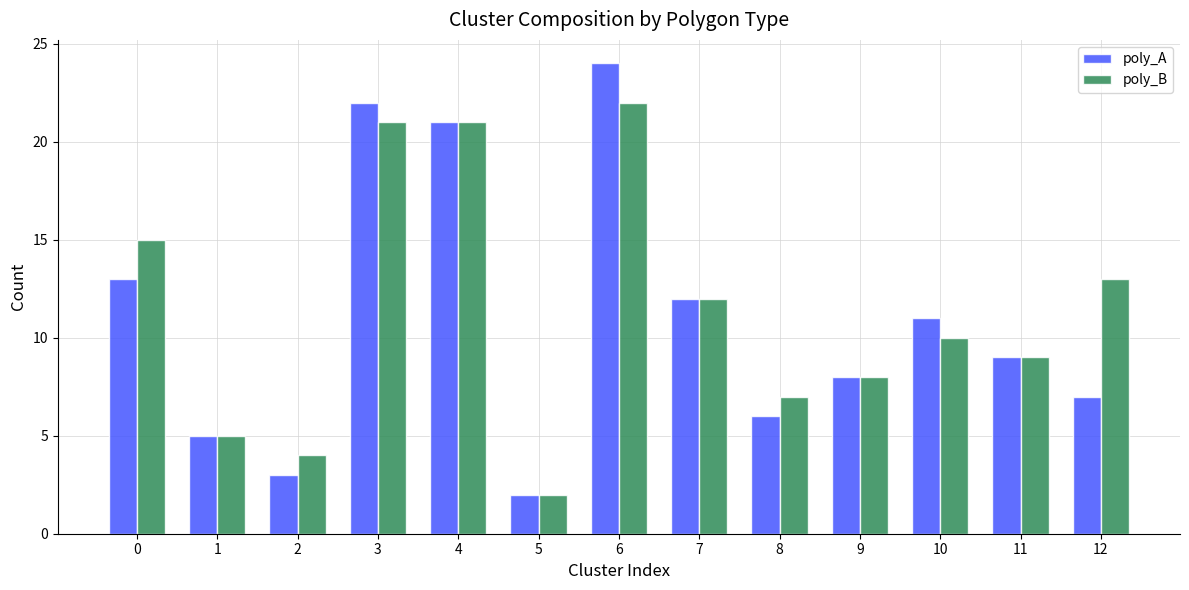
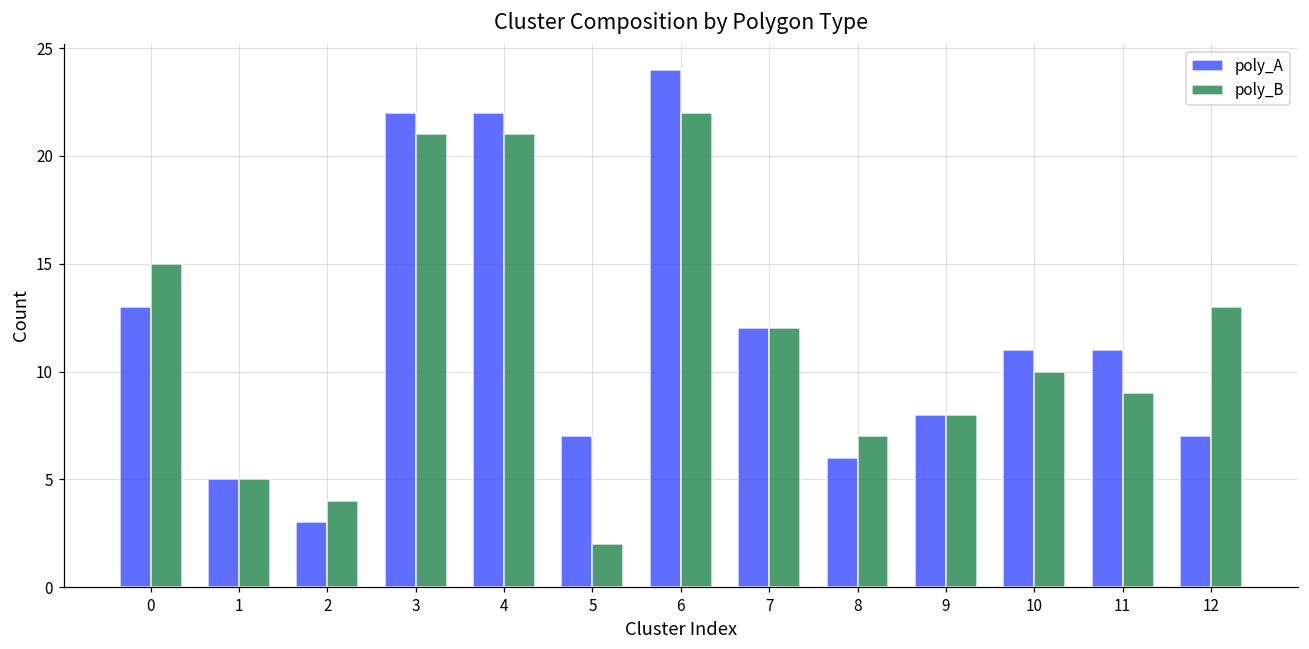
poly_A, 4: 21 -> 22
poly_A, 5: 2 -> 7
poly_A, 11: 9 -> 11
